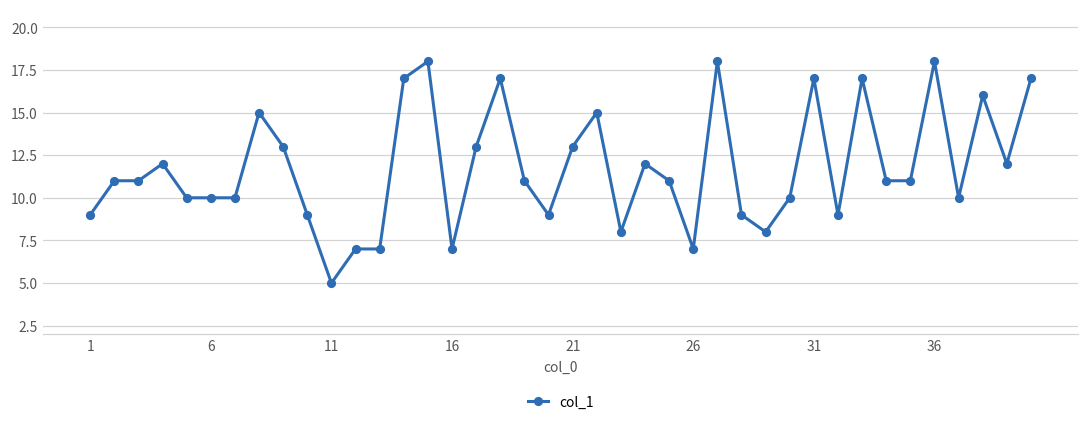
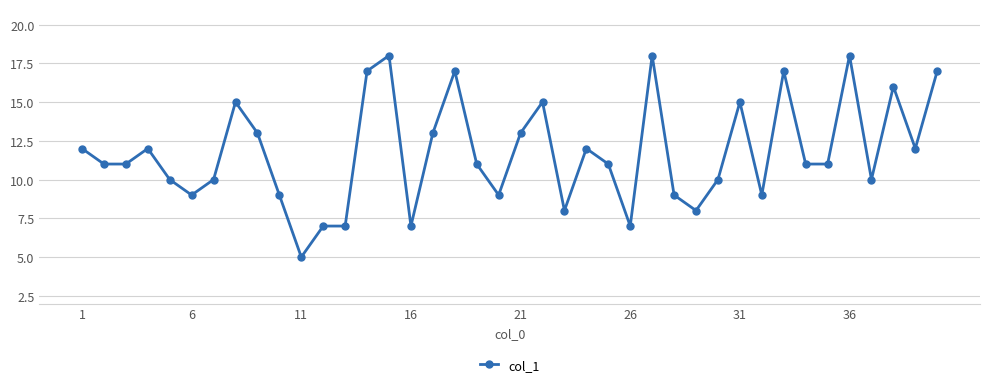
1: 9 -> 12
6: 10 -> 9
31: 17 -> 15
